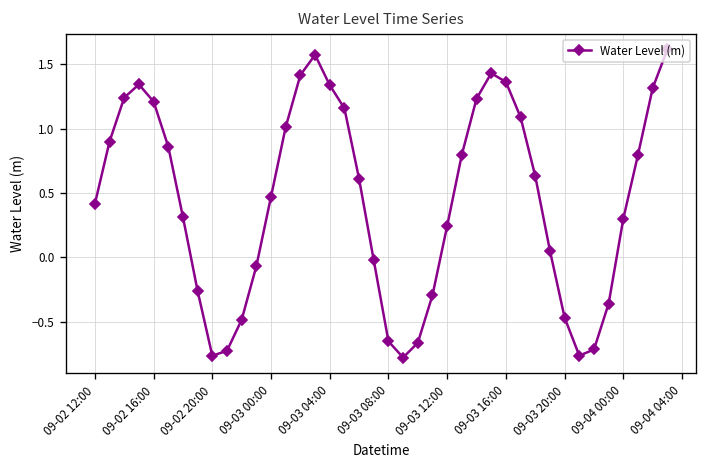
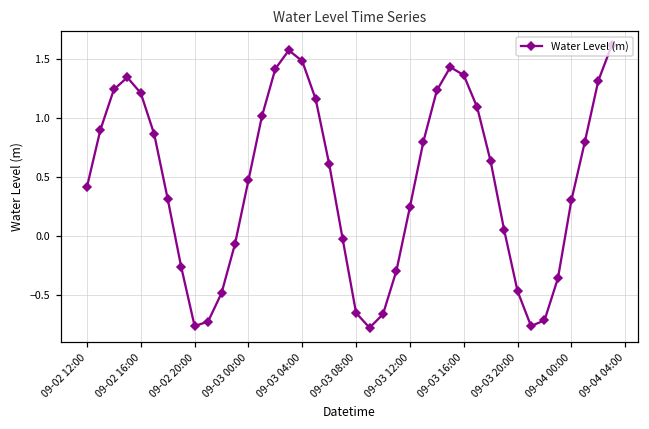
09-03 04:00: 1.34 -> 1.48
